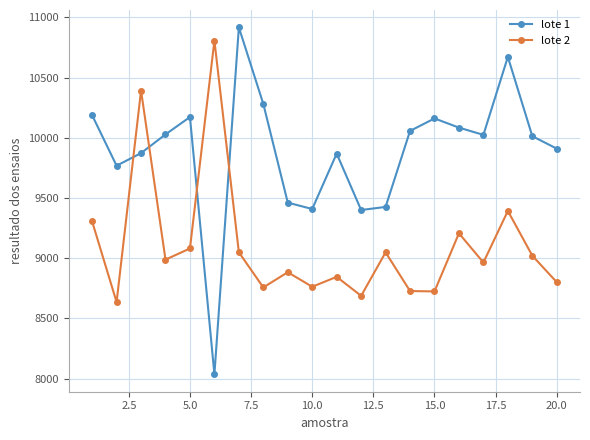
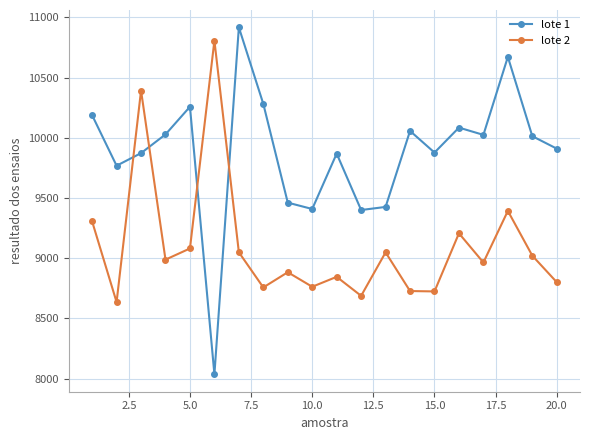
lote 1, 5.0: 10170 -> 10260
lote 1, 15.0: 10160 -> 9880
